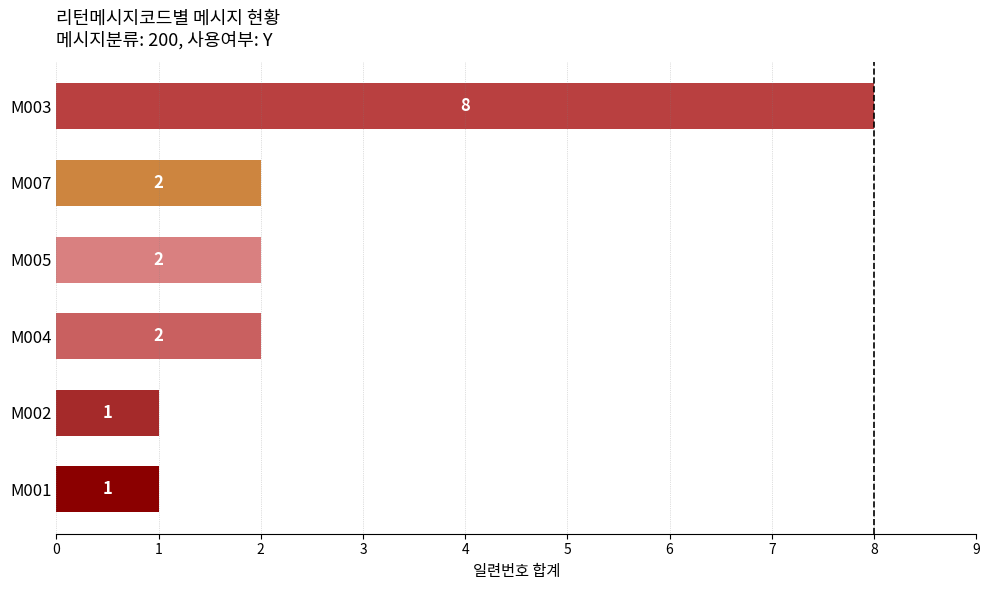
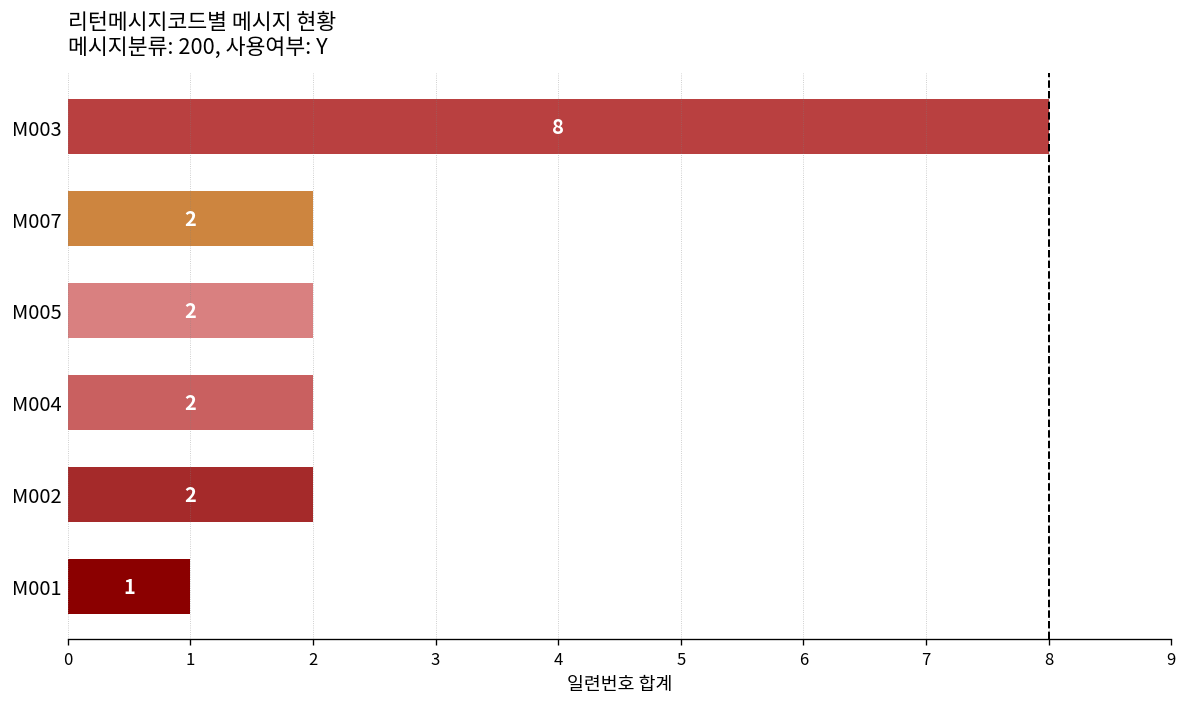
M002: 1 -> 2
